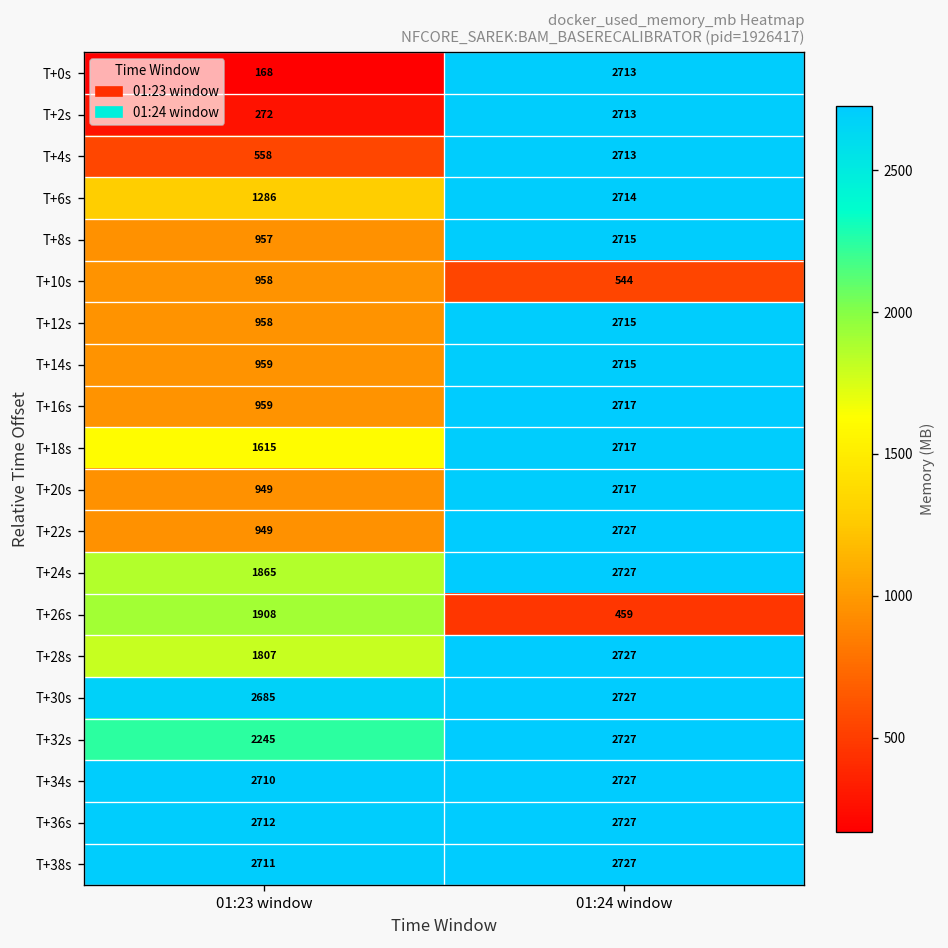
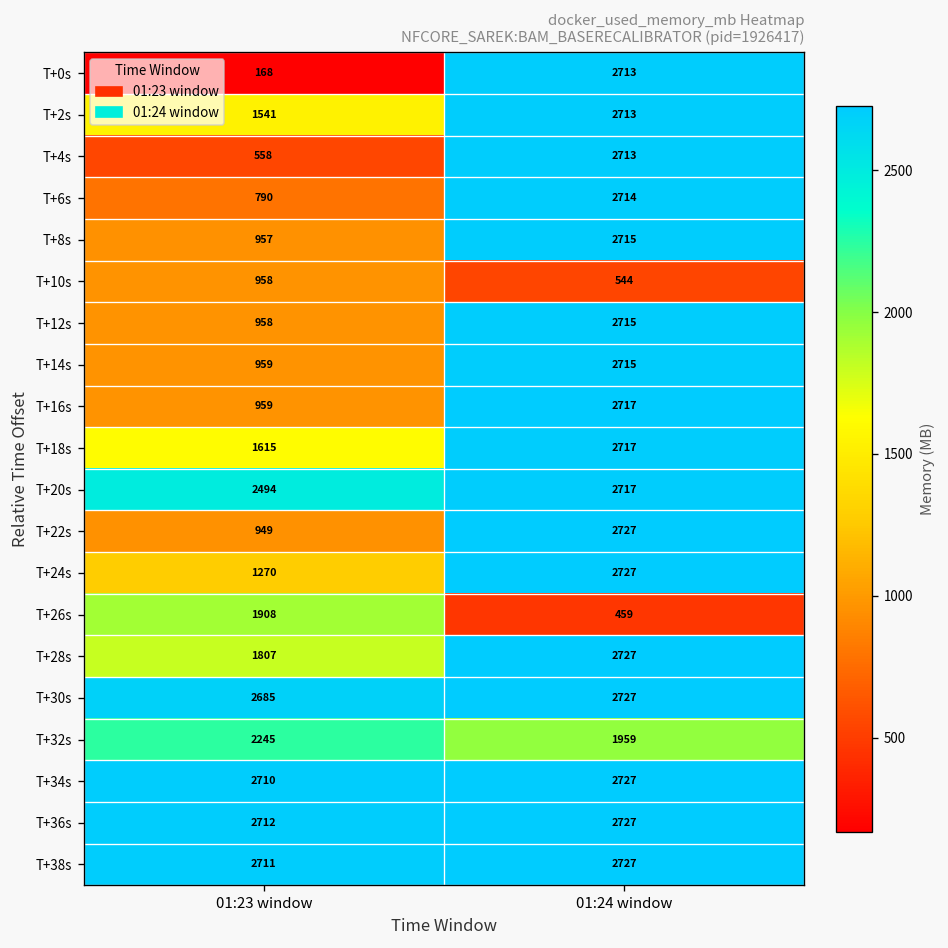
T+2s, 01:23 window: 272 -> 1541
T+6s, 01:23 window: 1286 -> 790
T+20s, 01:23 window: 949 -> 2494
T+24s, 01:23 window: 1865 -> 1270
T+32s, 01:24 window: 2727 -> 1959
